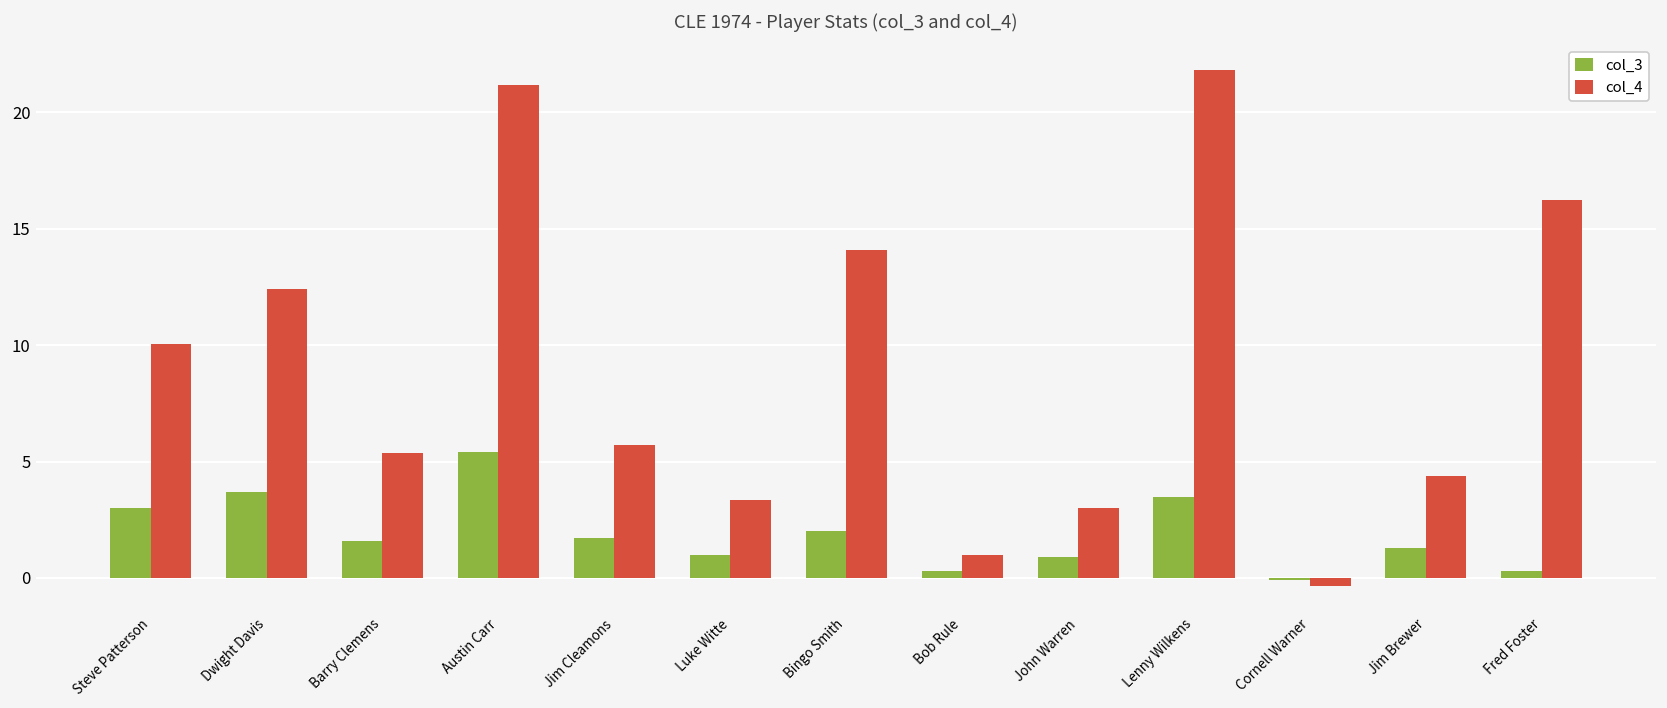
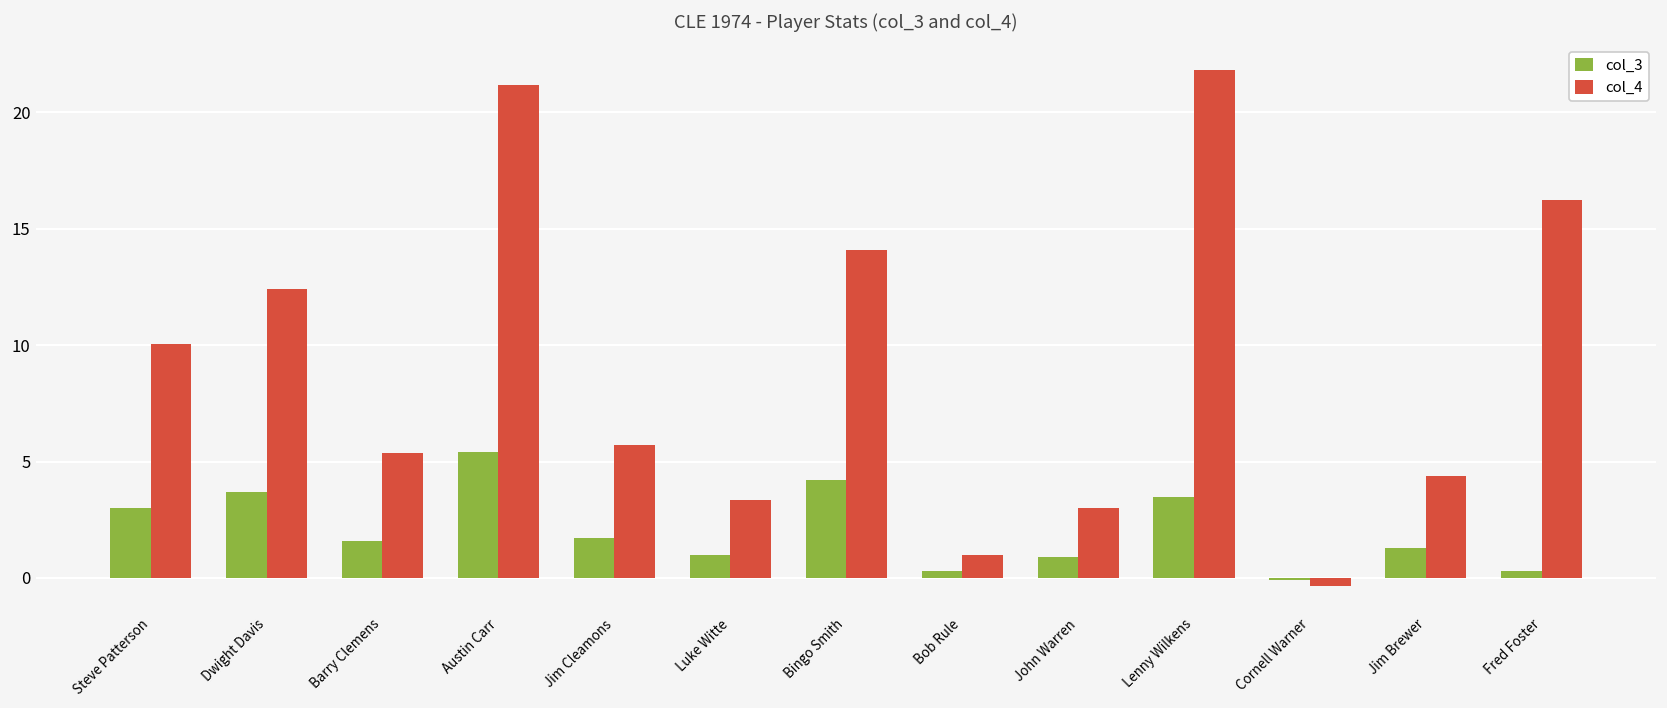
col_3, Bingo Smith: 2.0 -> 4.2
